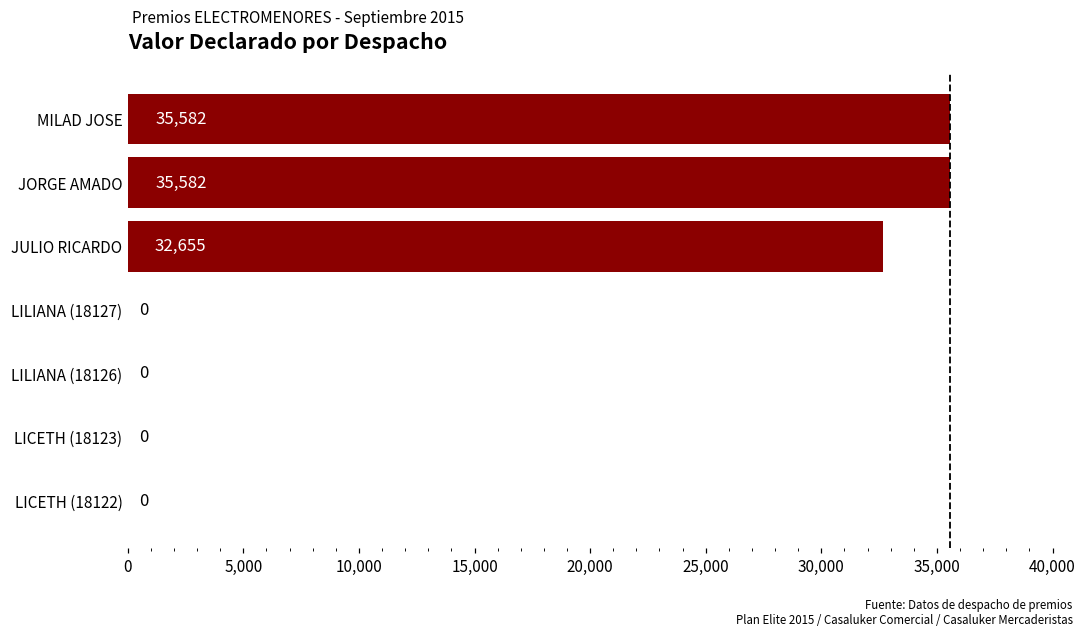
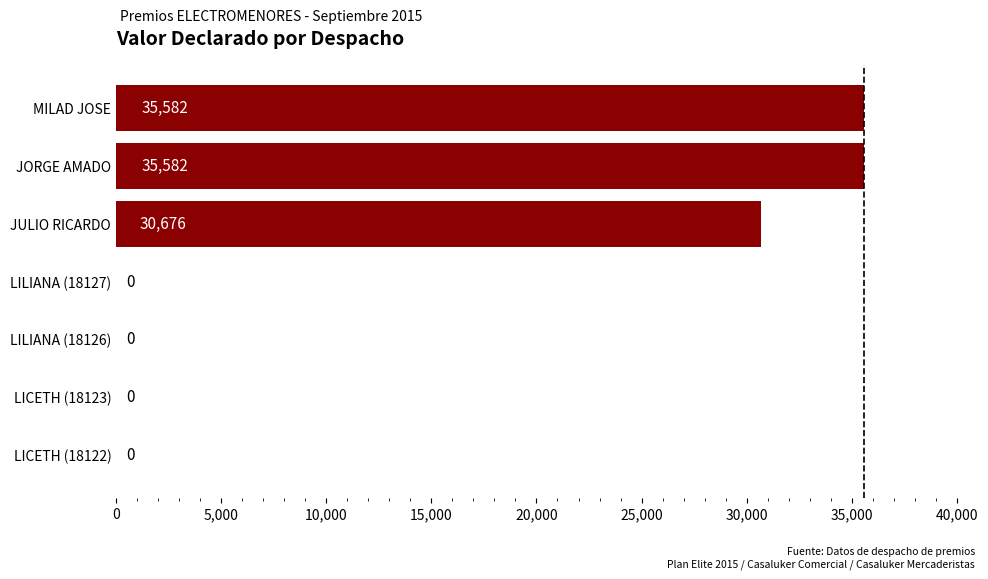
JULIO RICARDO: 32,655 -> 30,676
